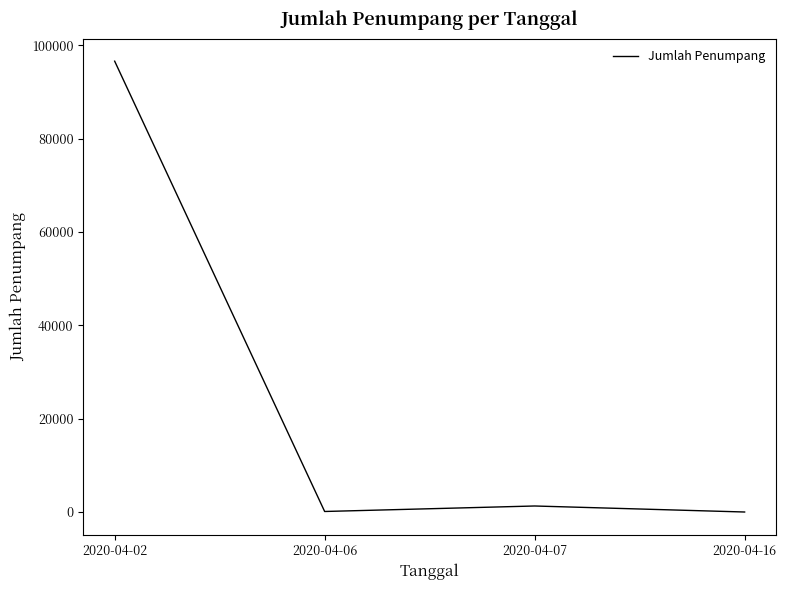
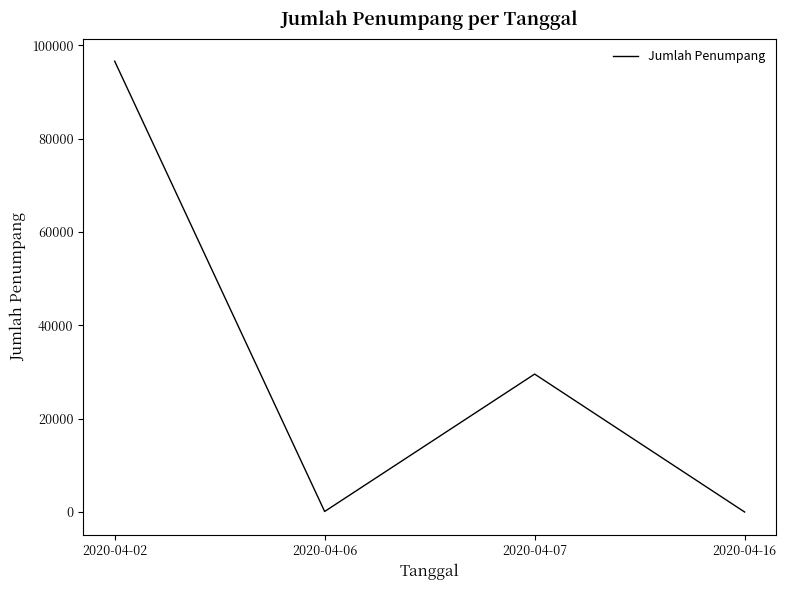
2020-04-07: 1000 -> 30000
